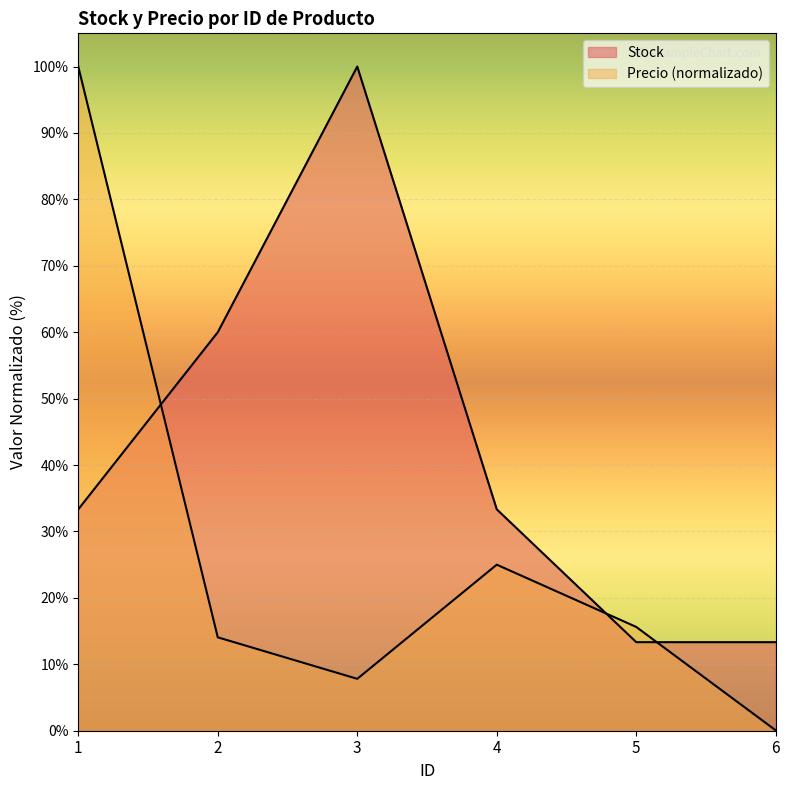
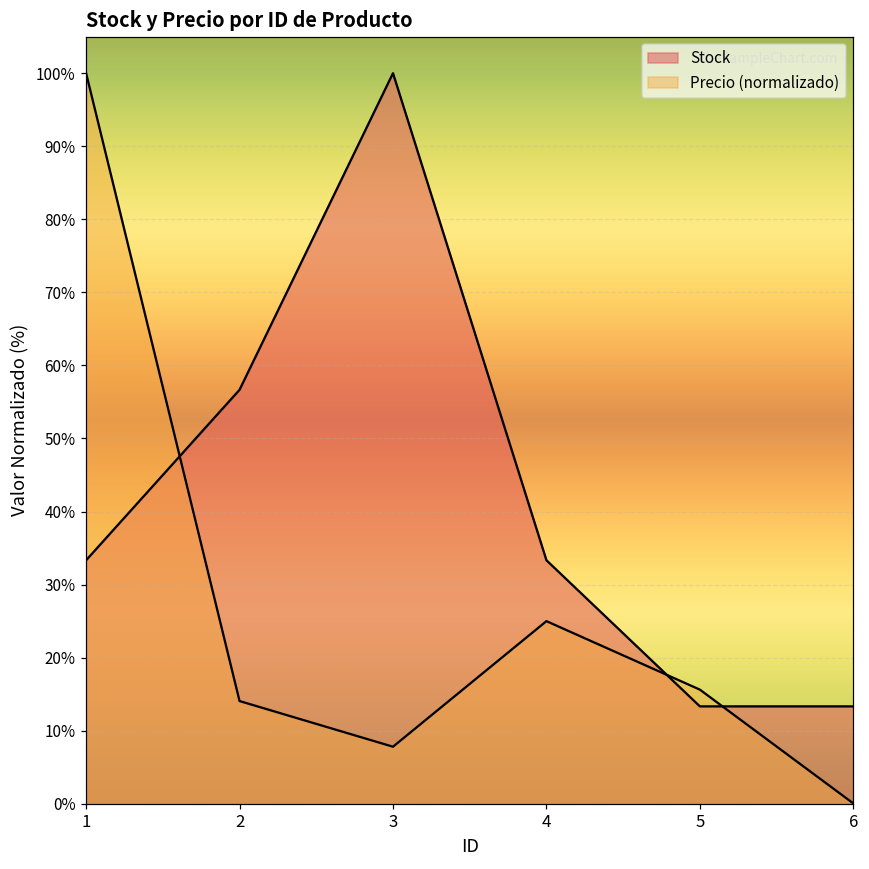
Stock, 2: 60% -> 57%
